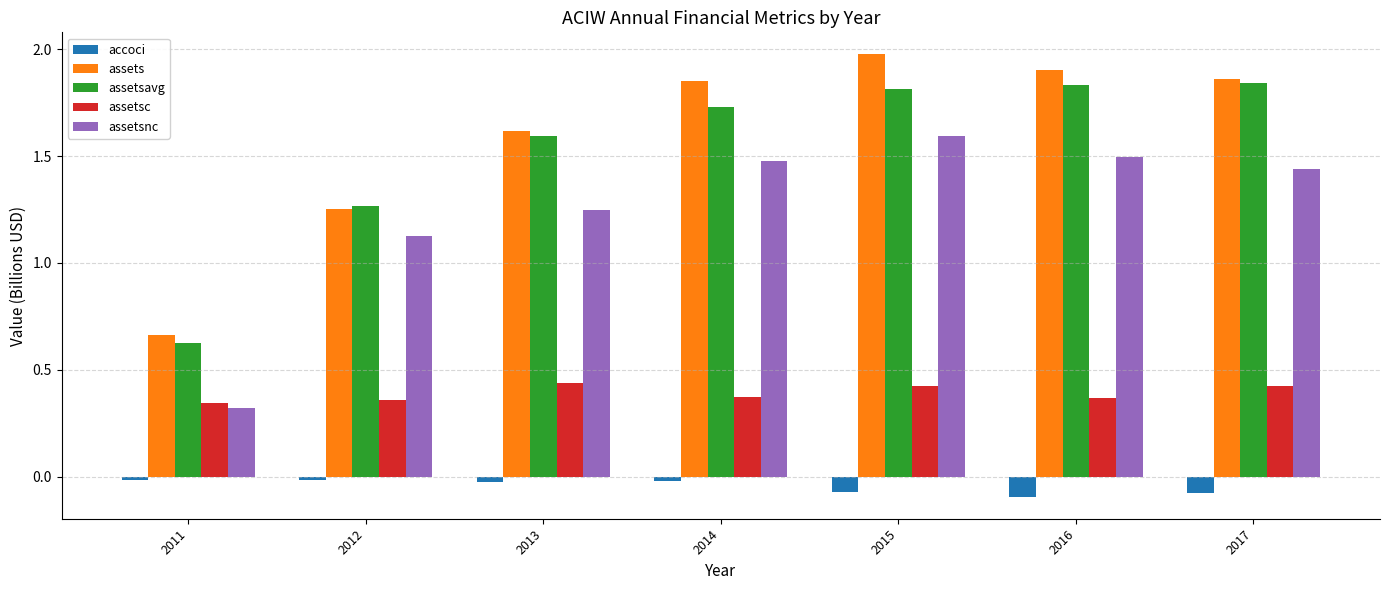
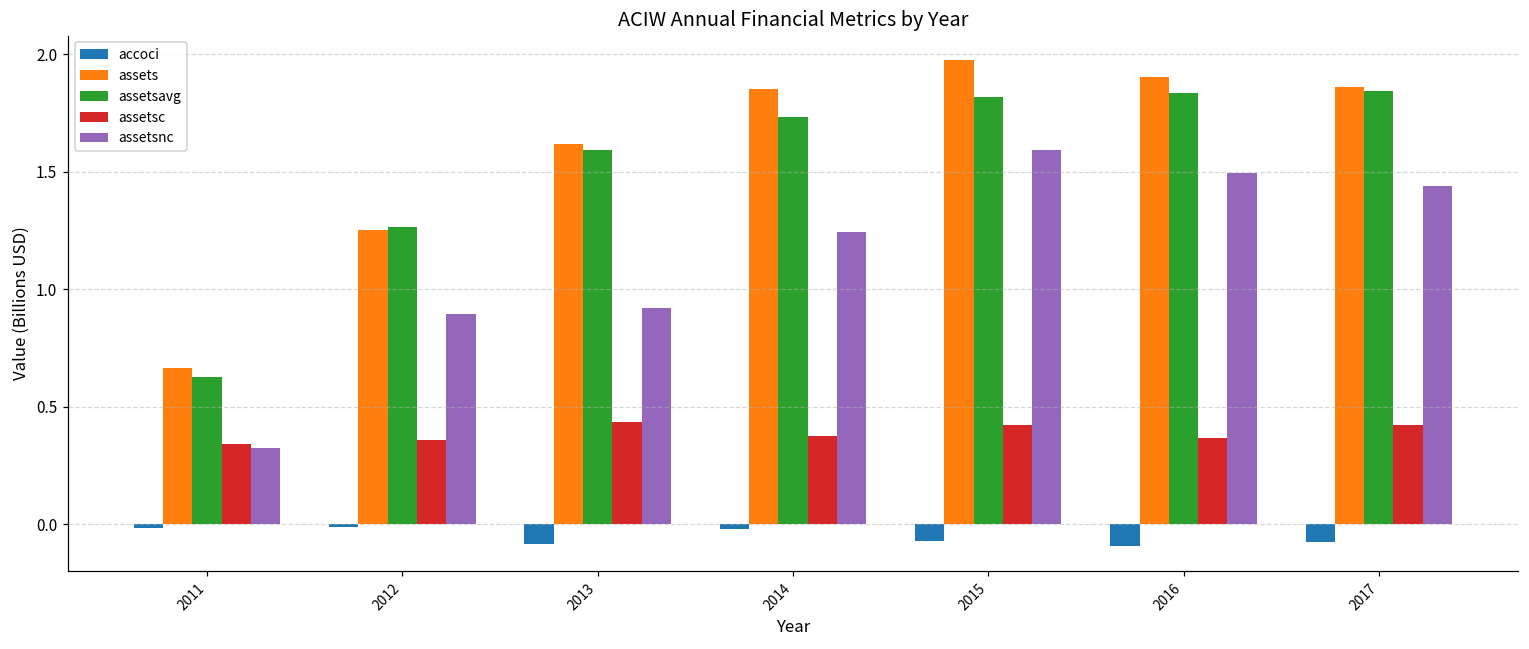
assetsnc, 2012: 1.12 -> 0.89
accoci, 2013: -0.02 -> -0.08
assetsnc, 2013: 1.25 -> 0.92
assetsnc, 2014: 1.48 -> 1.24
